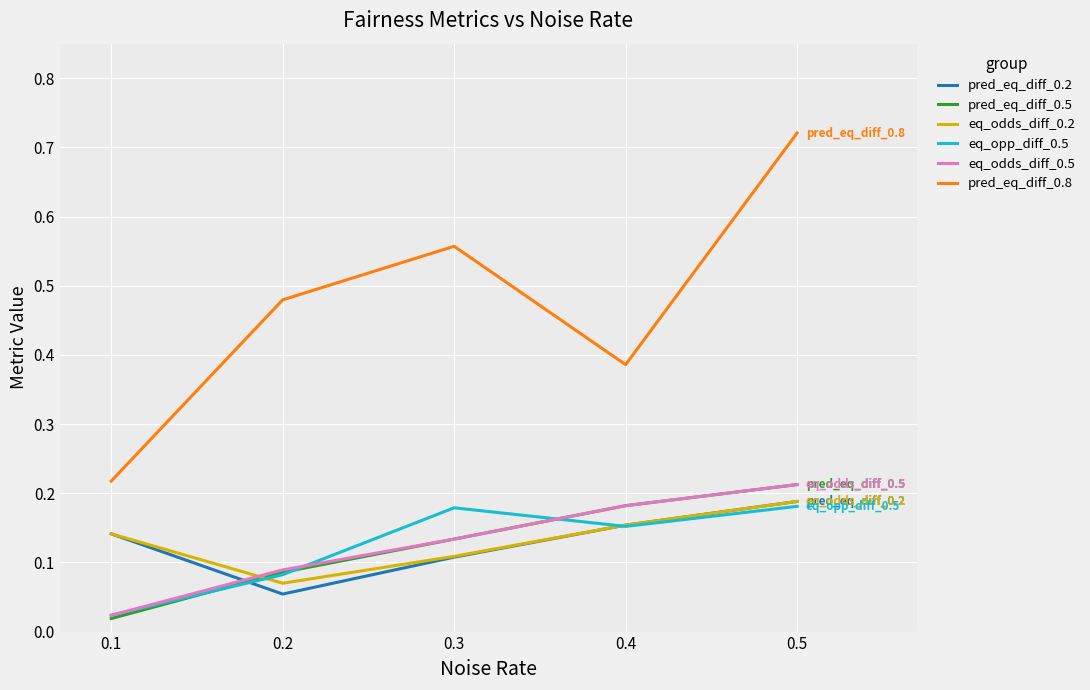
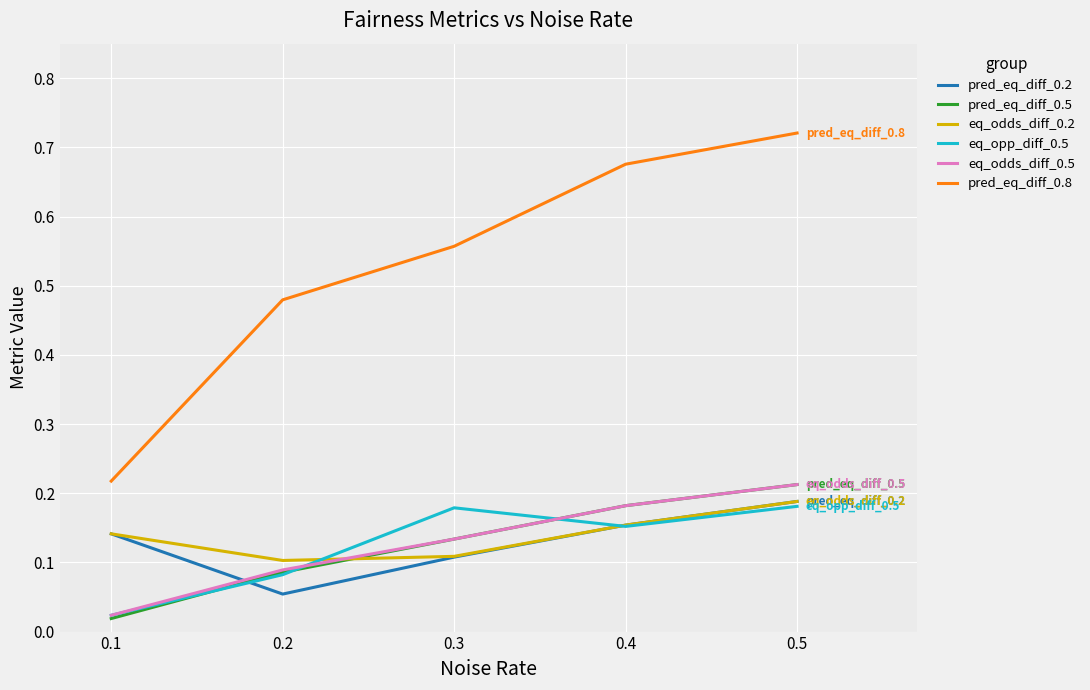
eq_odds_diff_0.2, 0.2: 0.07 -> 0.10
pred_eq_diff_0.8, 0.4: 0.39 -> 0.68
